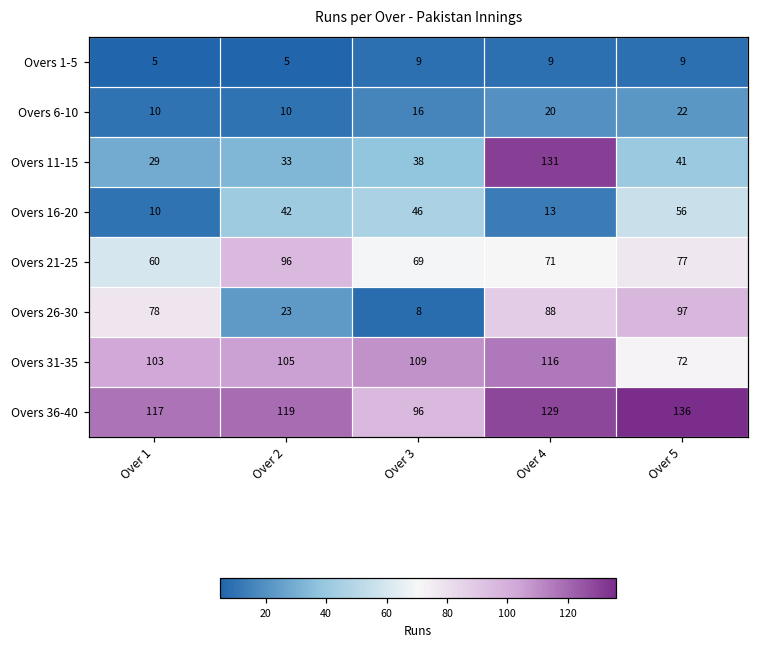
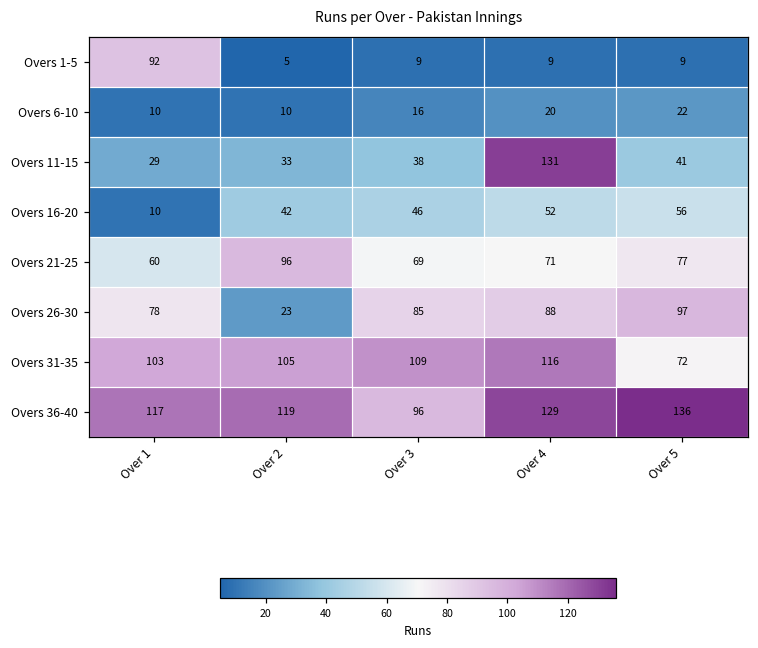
Overs 1-5, Over 1: 5 -> 92
Overs 16-20, Over 4: 13 -> 52
Overs 26-30, Over 3: 8 -> 85
